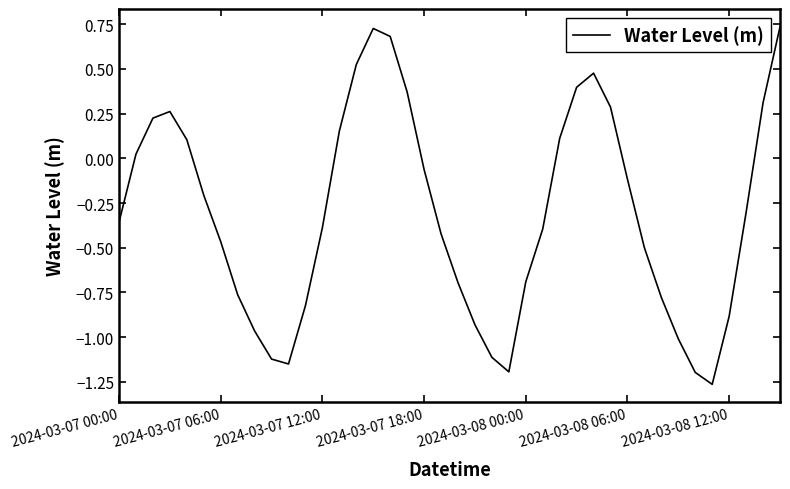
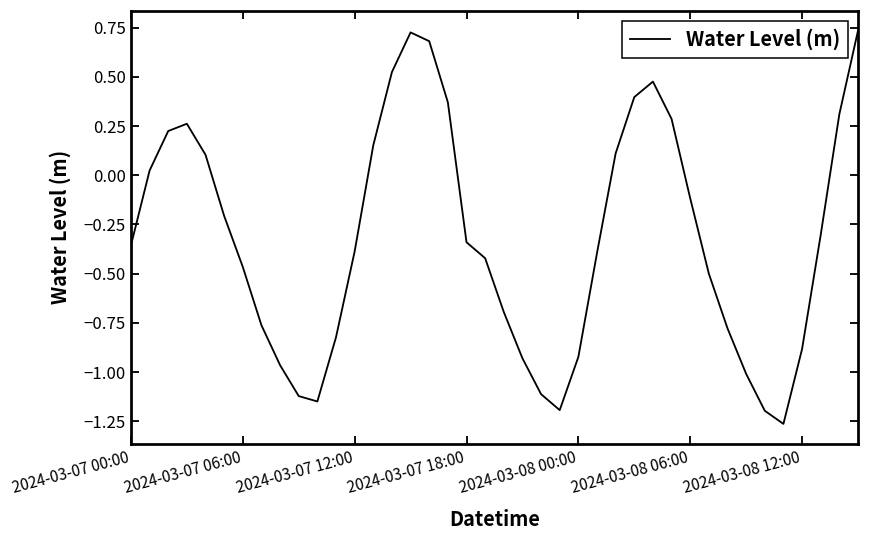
2024-03-07 18:00: -0.06 -> -0.34
2024-03-08 00:00: -0.69 -> -0.92
